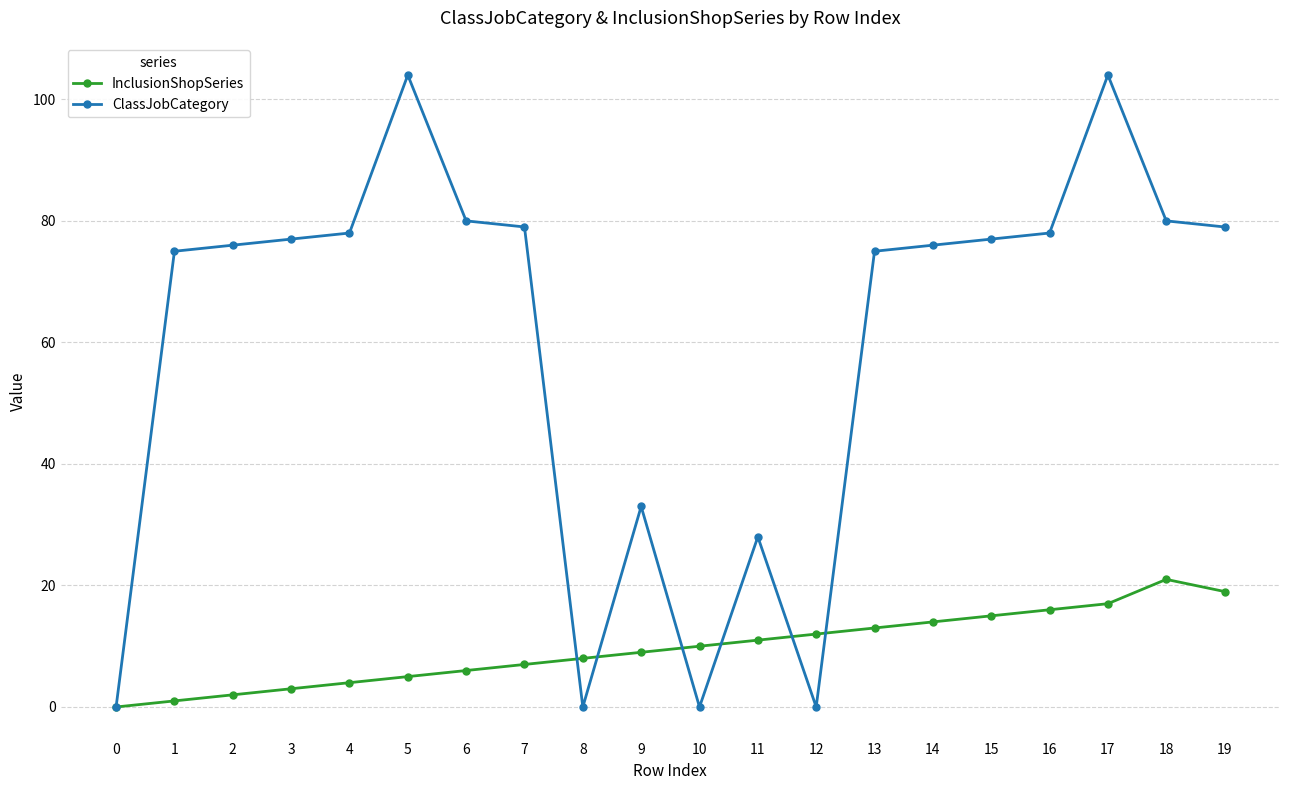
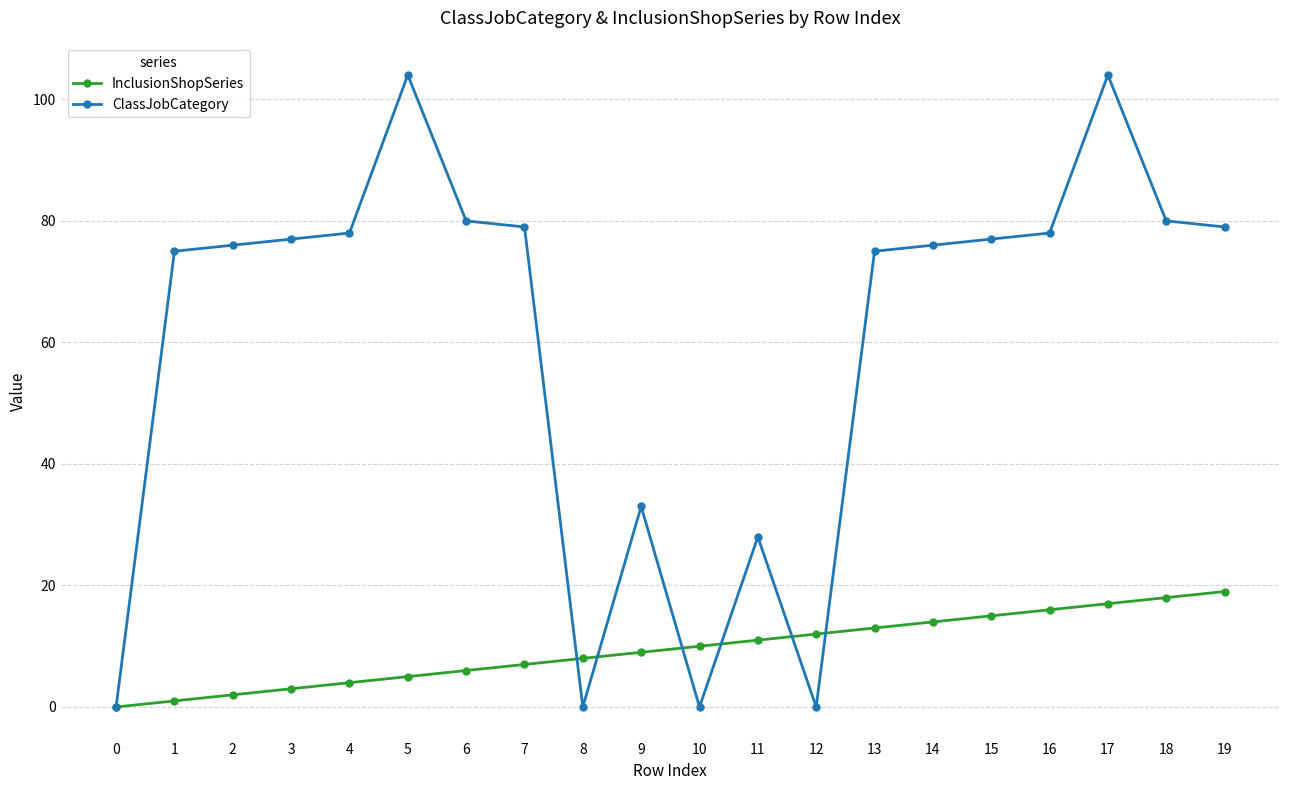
InclusionShopSeries, 18: 21 -> 18
